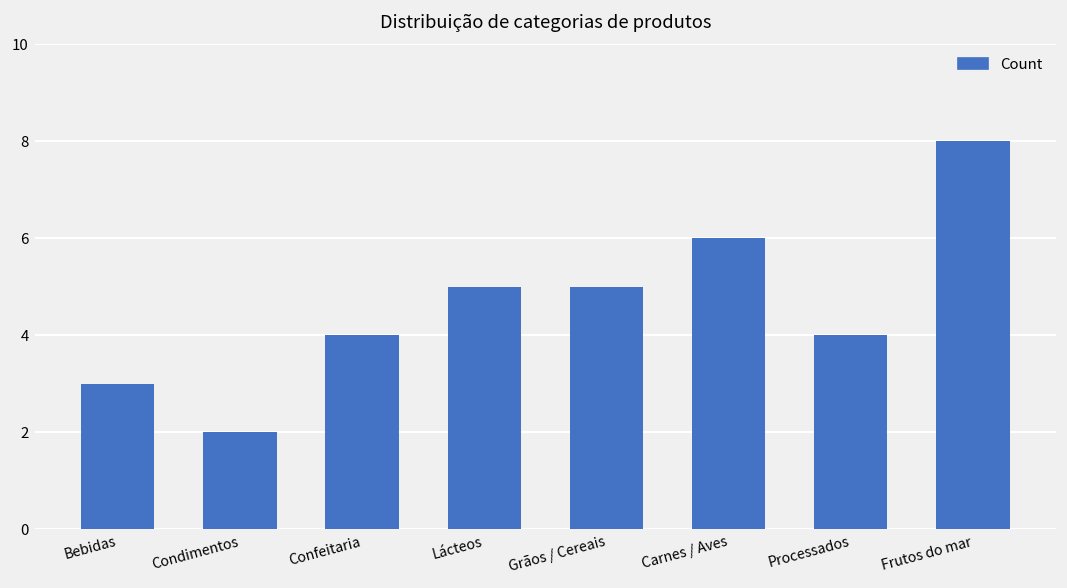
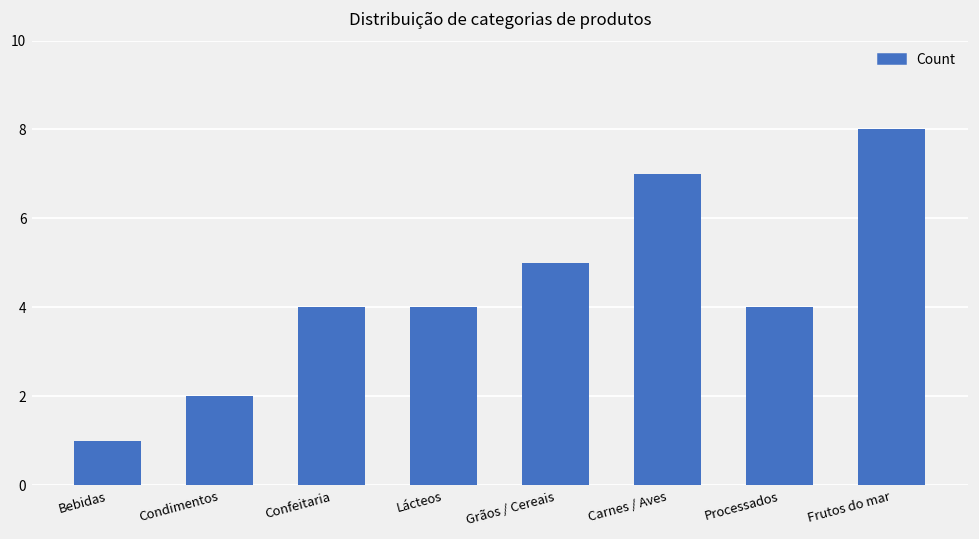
Bebidas: 3 -> 1
Lácteos: 5 -> 4
Carnes / Aves: 6 -> 7
